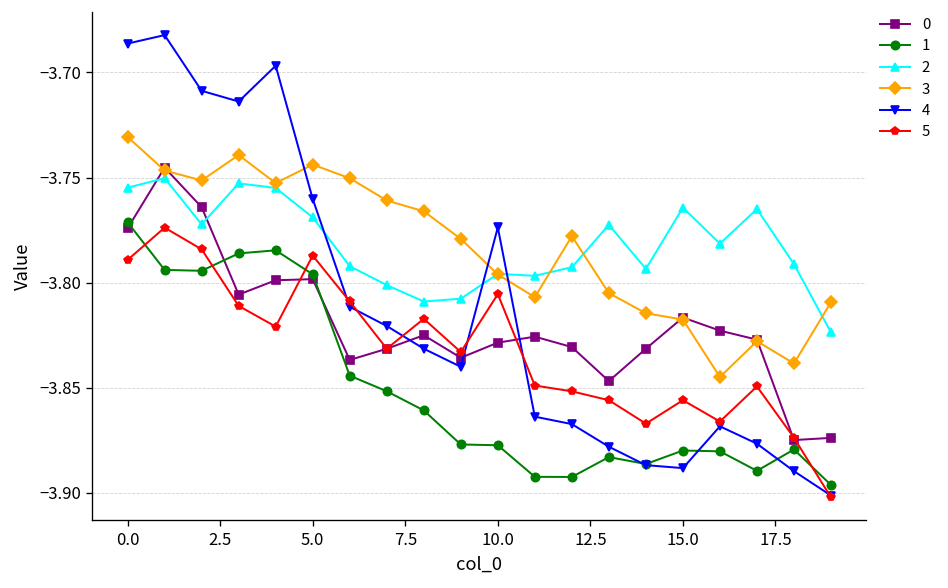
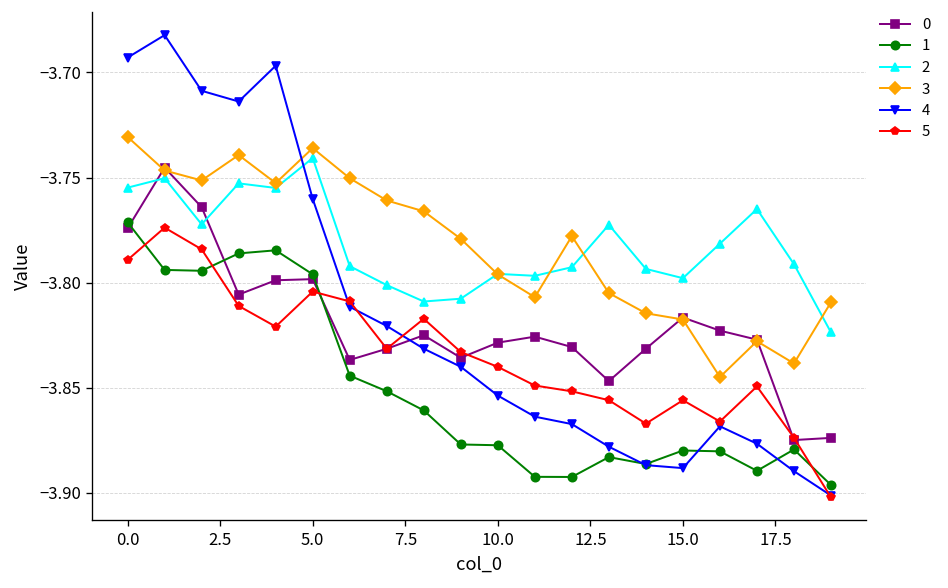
4, 0.0: -3.686 -> -3.693
2, 5.0: -3.769 -> -3.741
3, 5.0: -3.744 -> -3.736
5, 5.0: -3.787 -> -3.804
4, 10.0: -3.774 -> -3.854
5, 10.0: -3.806 -> -3.840
2, 15.0: -3.764 -> -3.798
